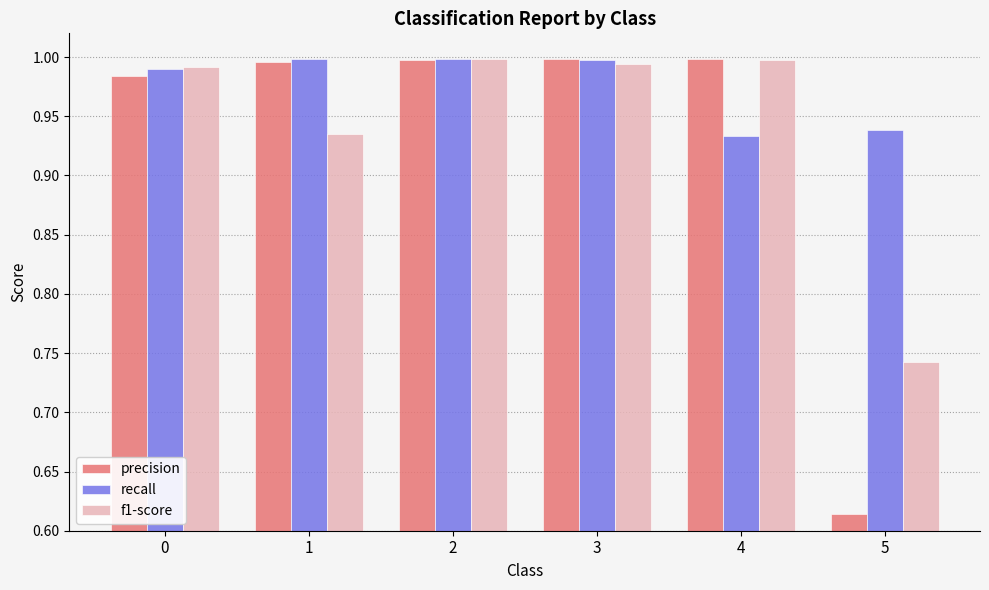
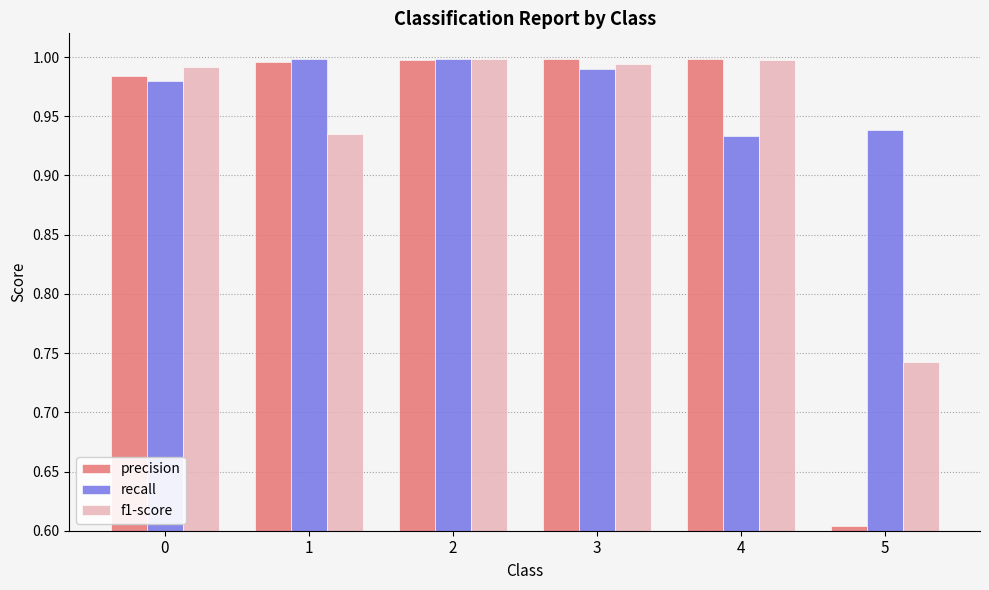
recall, 0: 0.99 -> 0.98
recall, 3: 0.998 -> 0.990
precision, 5: 0.614 -> 0.604
